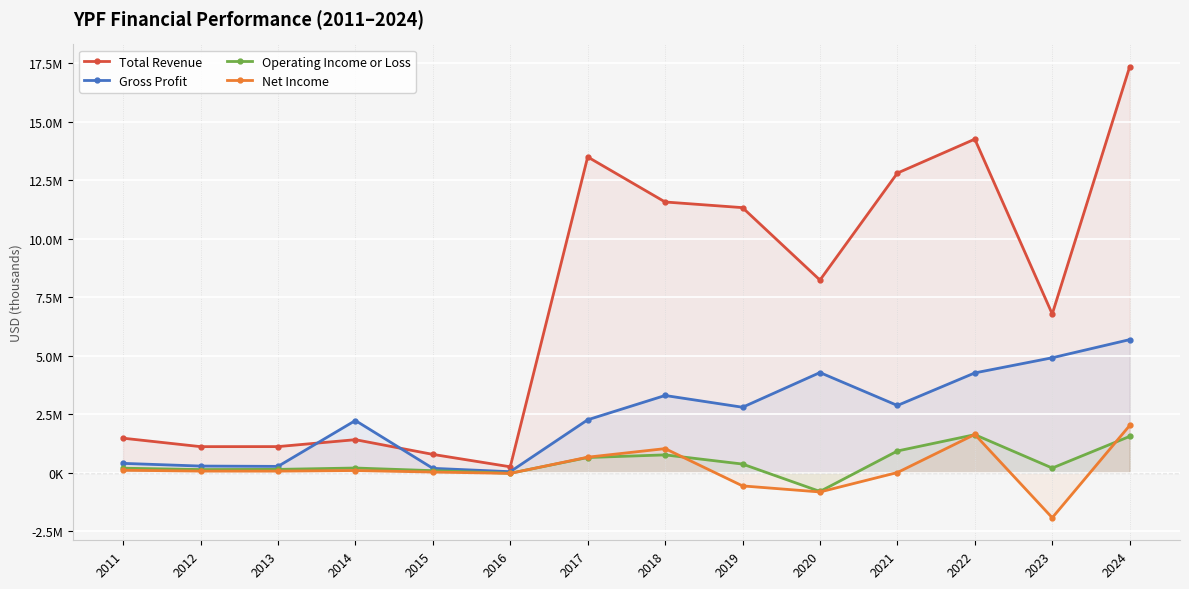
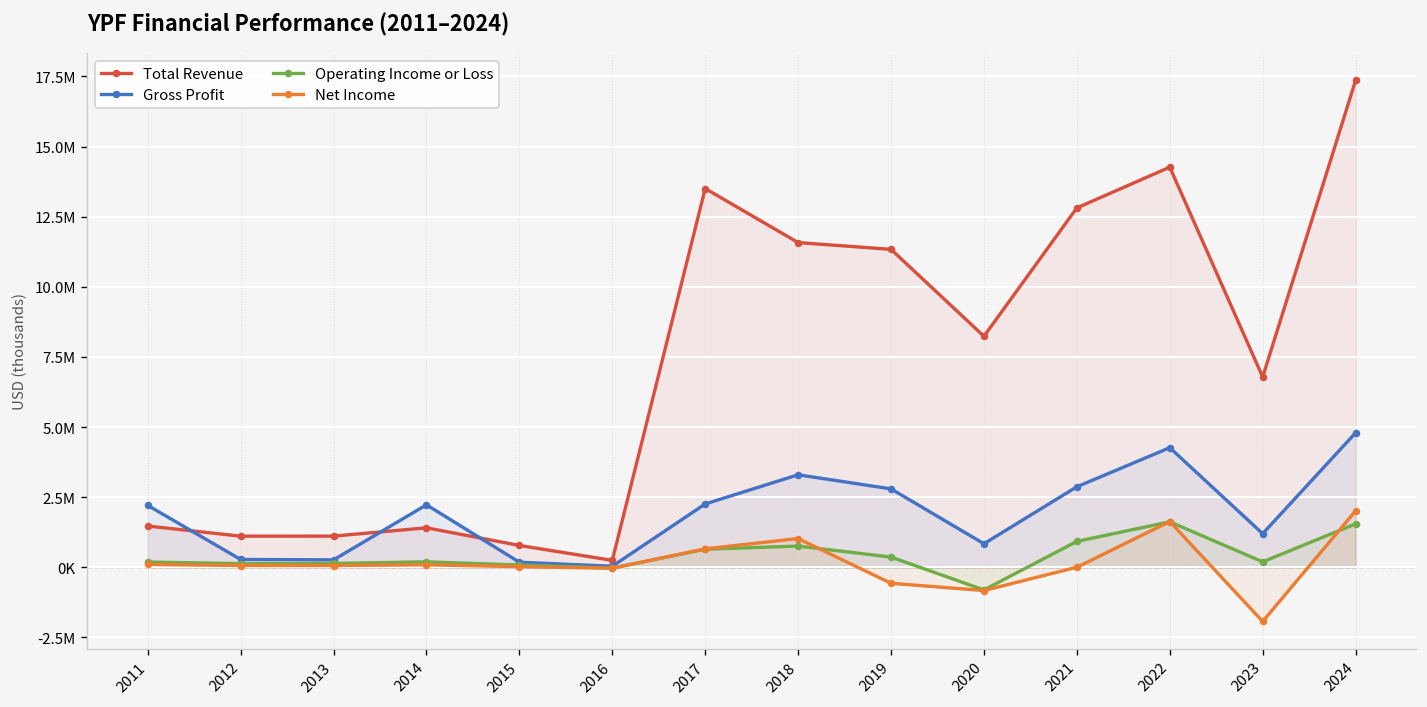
Gross Profit, 2011: 400000 -> 2200000
Gross Profit, 2020: 4300000 -> 800000
Gross Profit, 2023: 4900000 -> 1200000
Gross Profit, 2024: 5700000 -> 4800000
